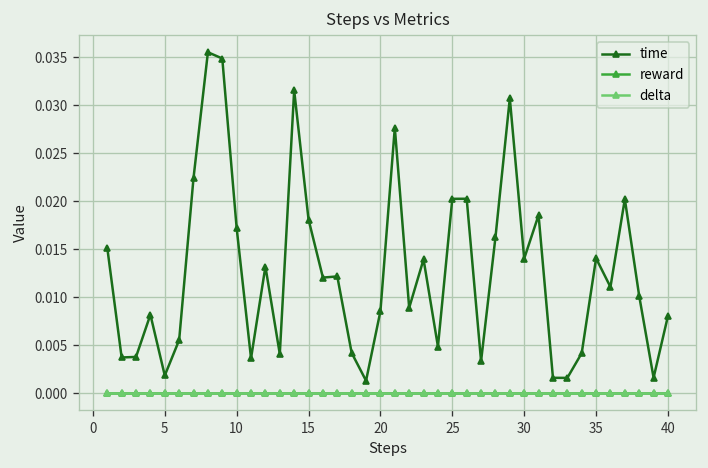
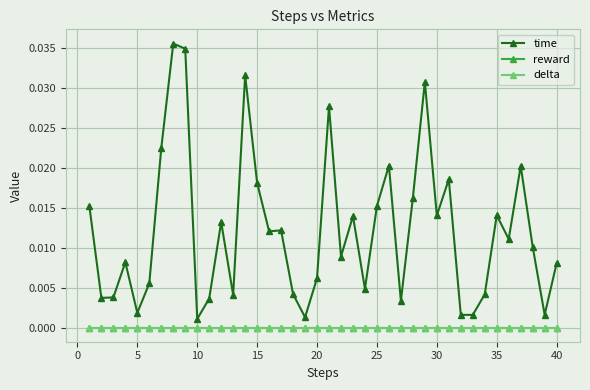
time, 10: 0.017 -> 0.001
time, 20: 0.009 -> 0.006
time, 25: 0.020 -> 0.015
